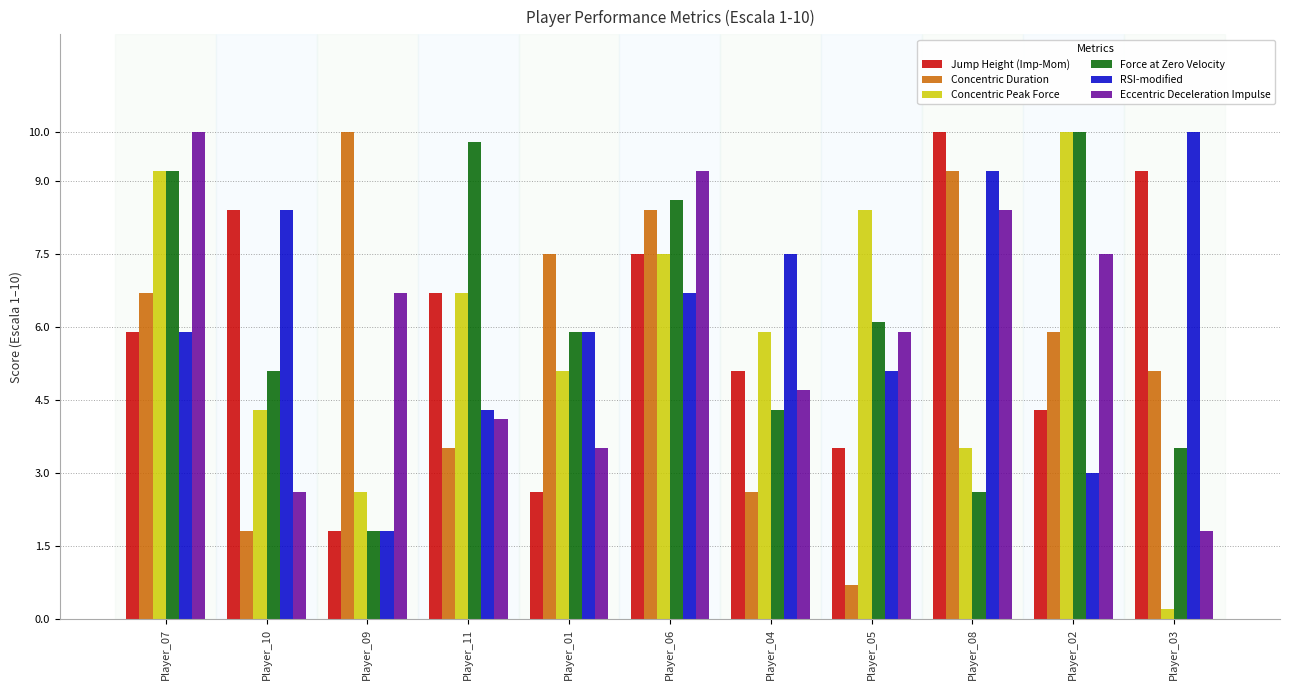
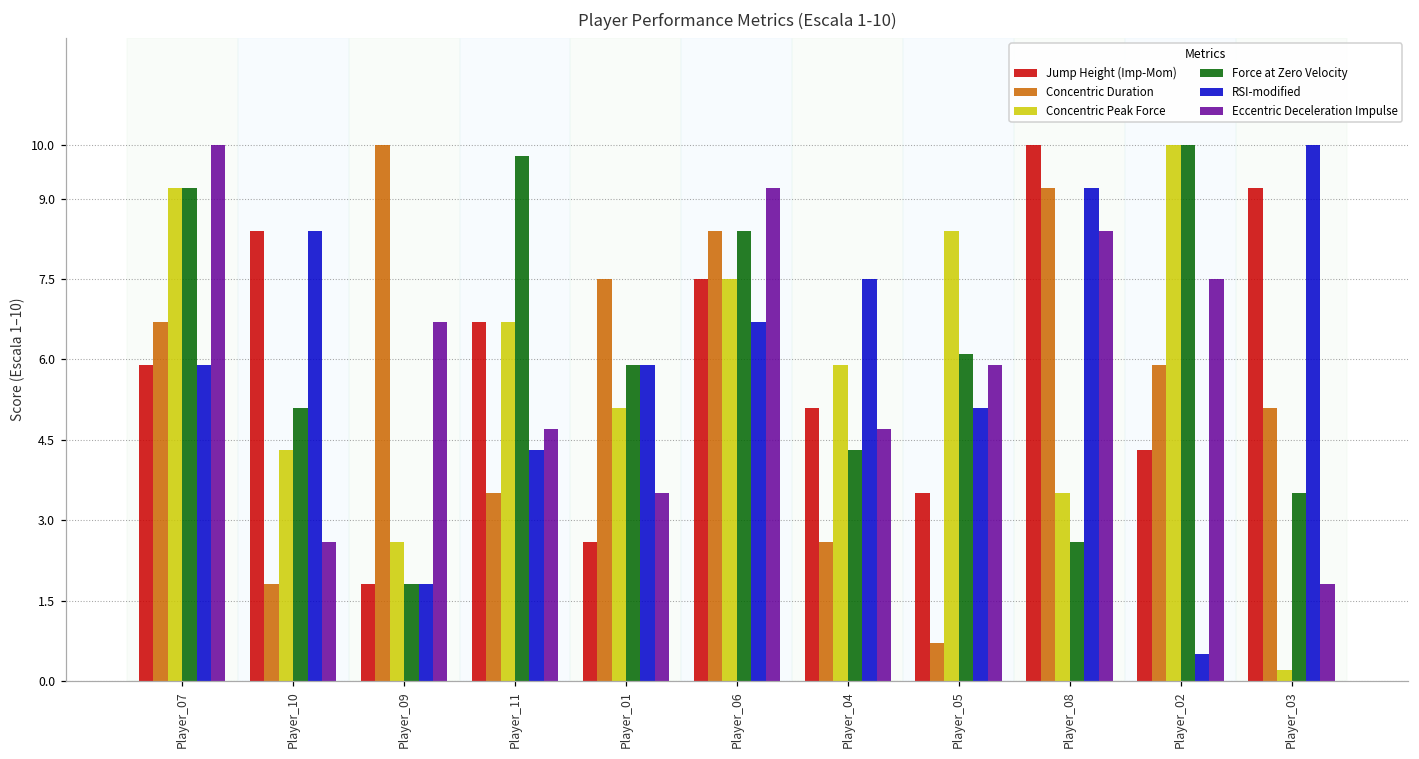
Eccentric Deceleration Impulse, Player_11: 4.1 -> 4.7
Force at Zero Velocity, Player_06: 8.6 -> 8.4
RSI-modified, Player_02: 3.0 -> 0.5
